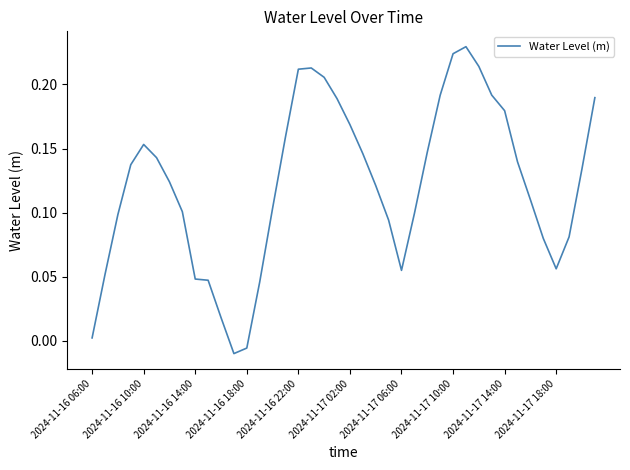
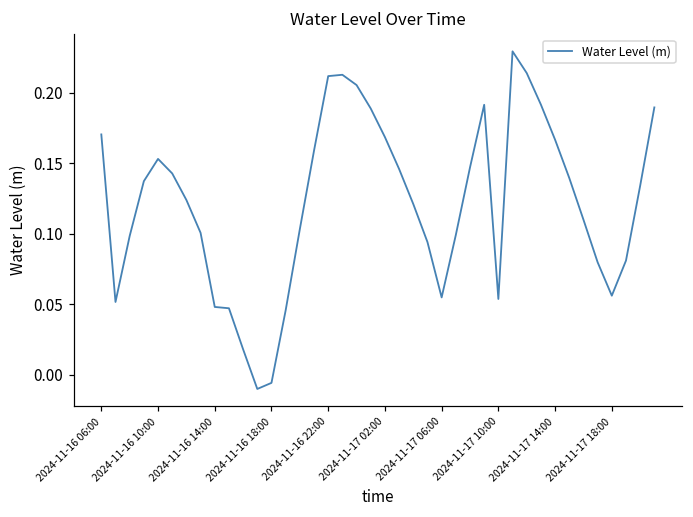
2024-11-16 06:00: 0.002 -> 0.171
2024-11-17 10:00: 0.224 -> 0.054
2024-11-17 14:00: 0.180 -> 0.167
